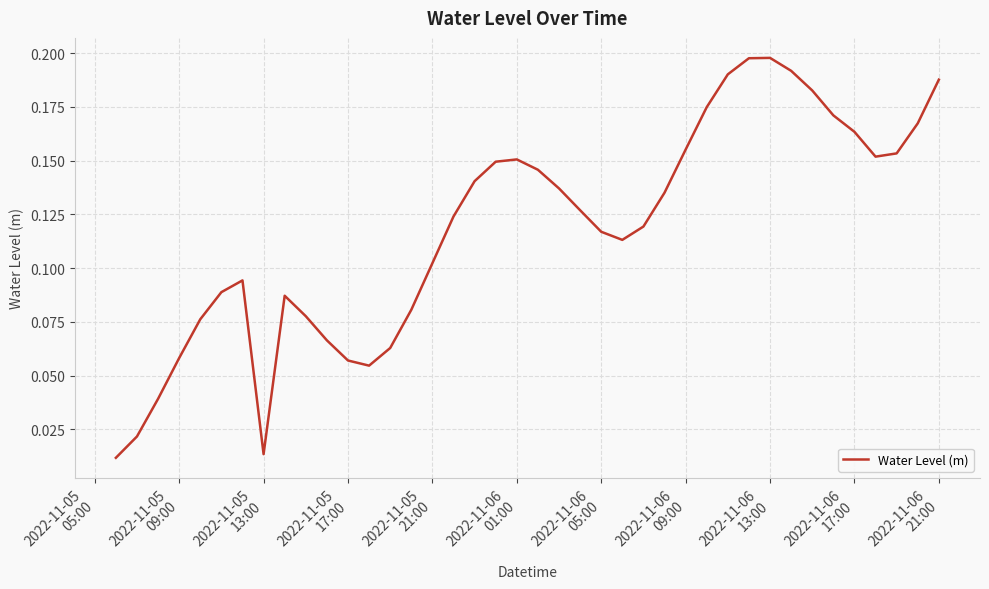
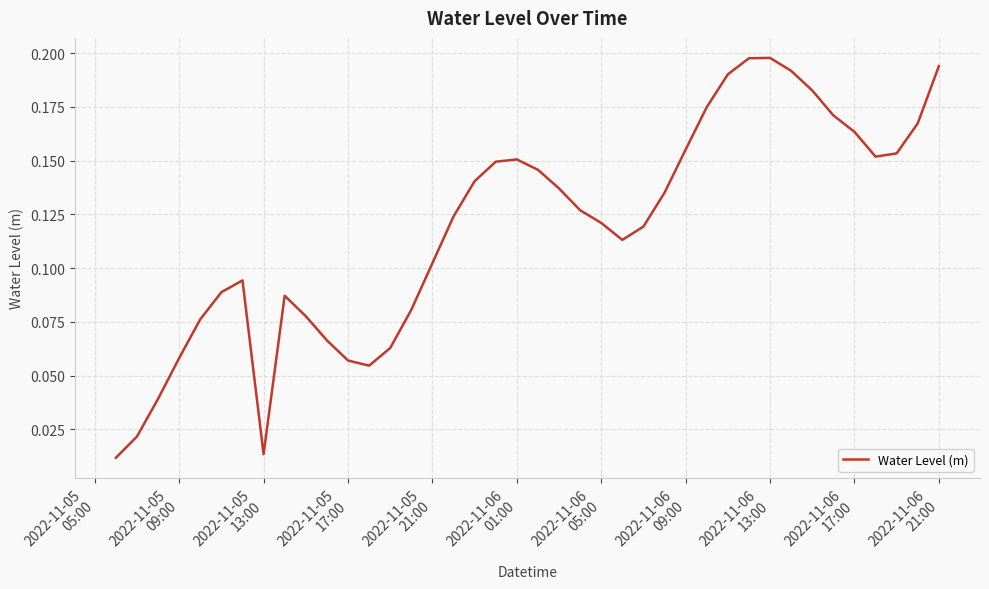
2022-11-06 05:00: 0.117 -> 0.121
2022-11-06 21:00: 0.188 -> 0.194
